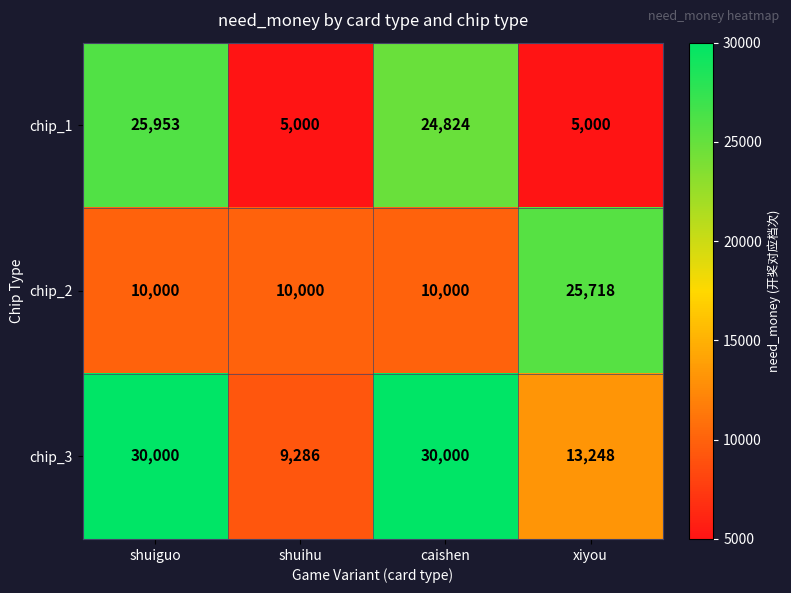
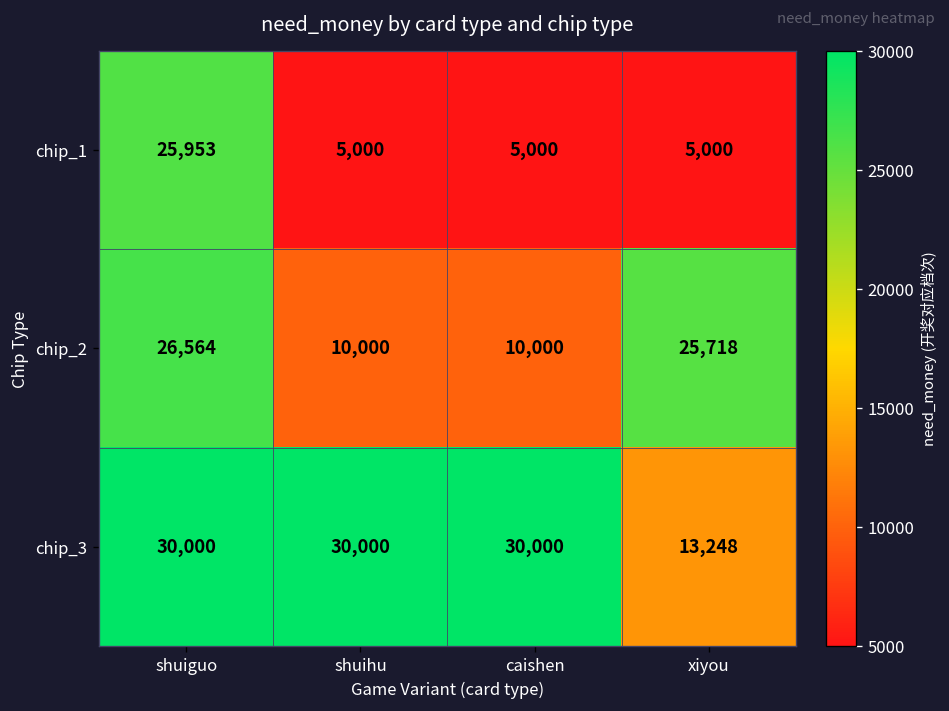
chip_1, caishen: 24,824 -> 5,000
chip_2, shuiguo: 10,000 -> 26,564
chip_3, shuihu: 9,286 -> 30,000
